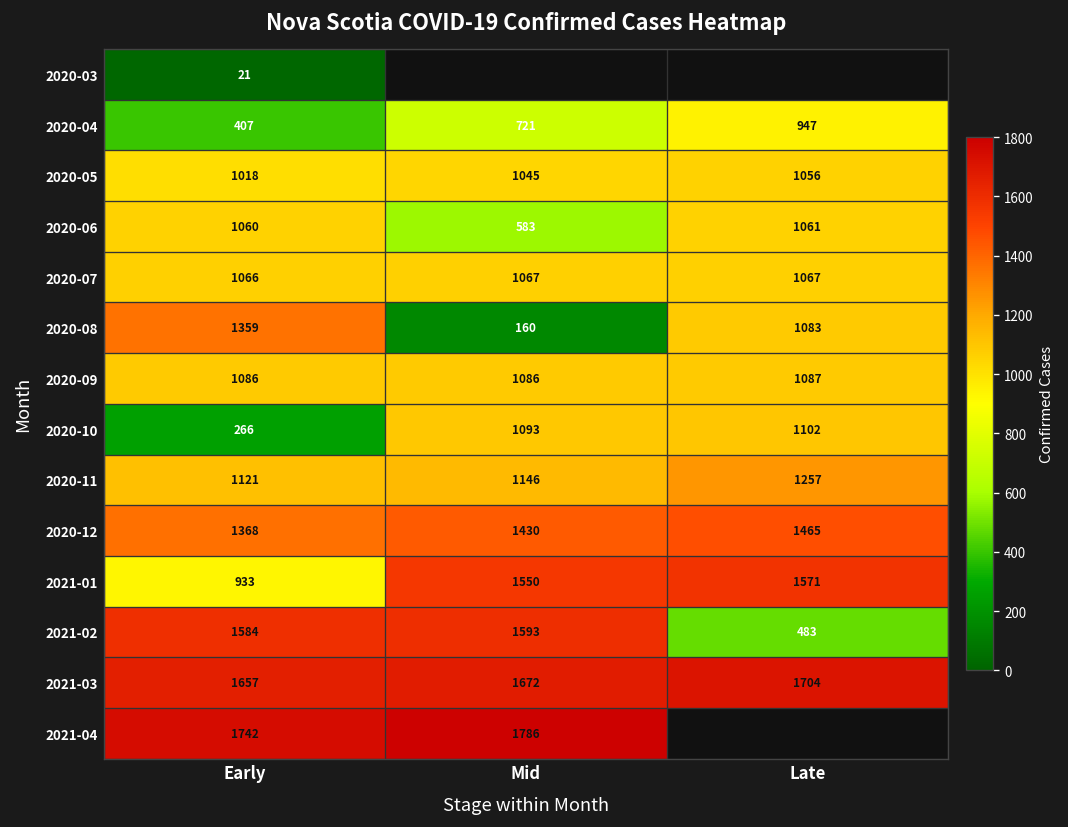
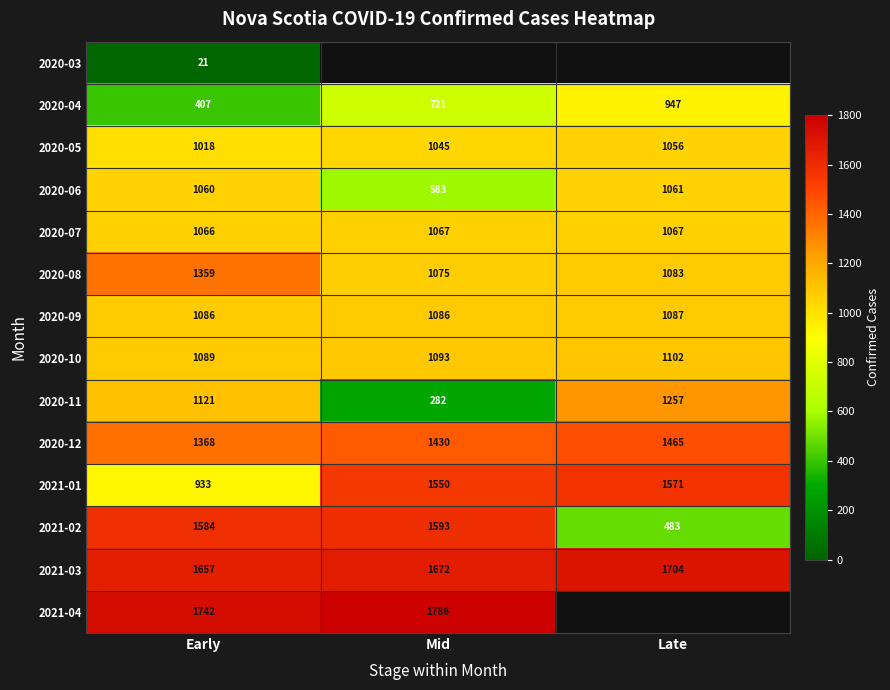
2020-08, Mid: 160 -> 1075
2020-10, Early: 266 -> 1089
2020-11, Mid: 1146 -> 282
